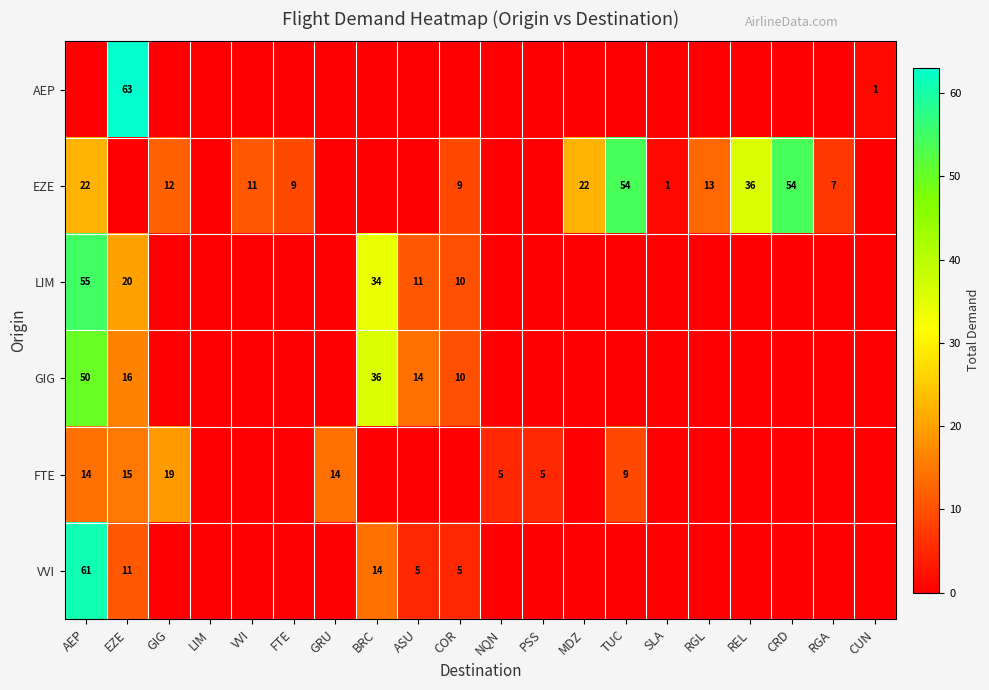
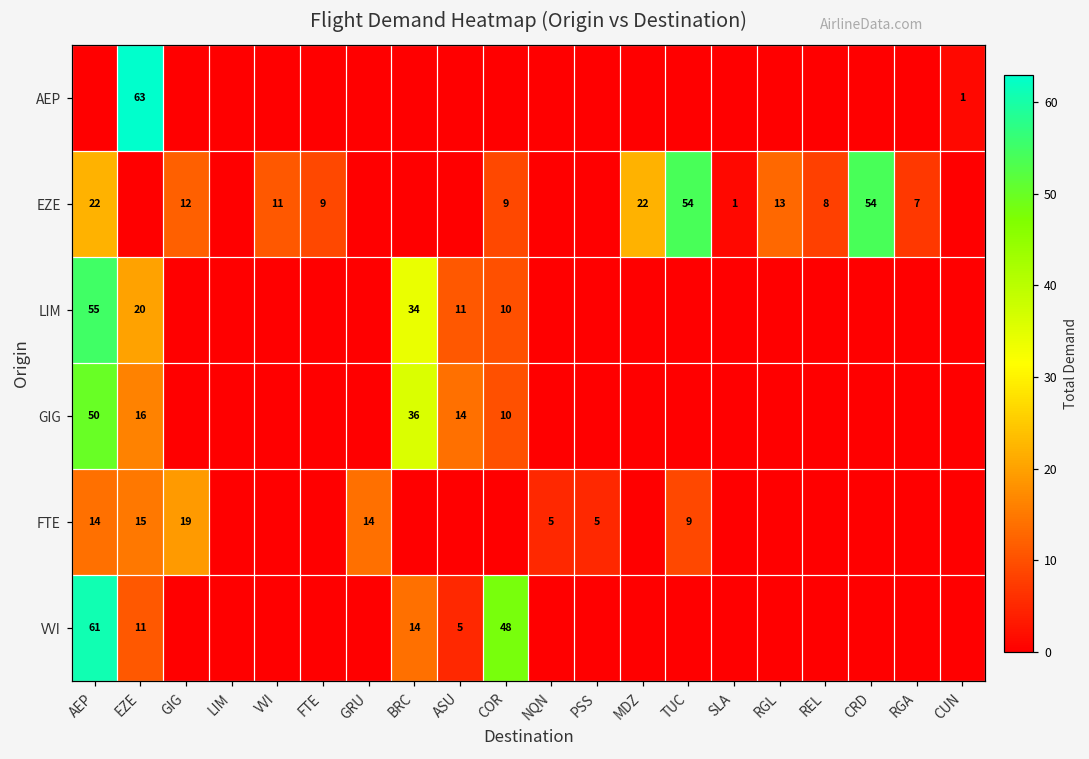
EZE, REL: 36 -> 8
VVI, COR: 5 -> 48
